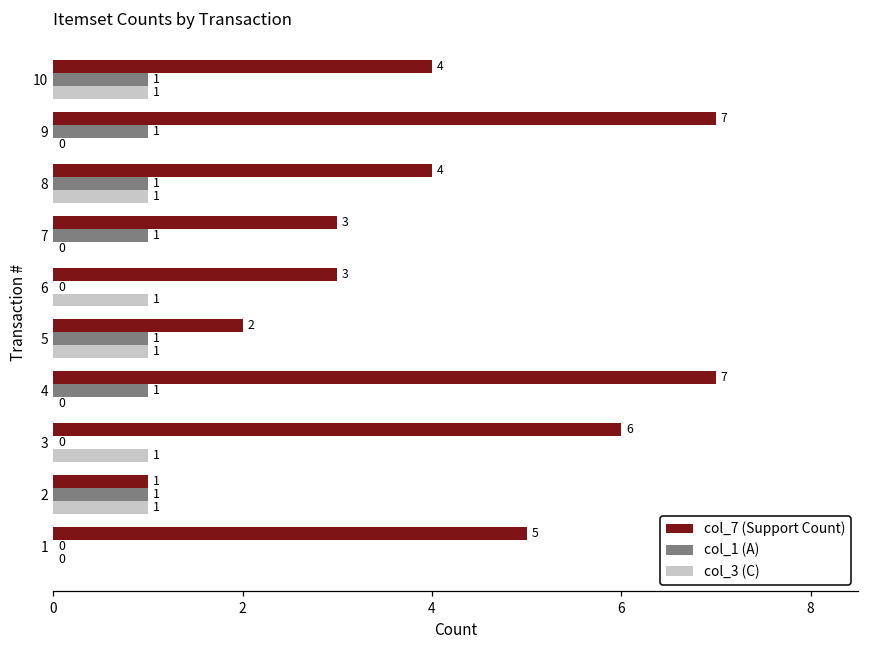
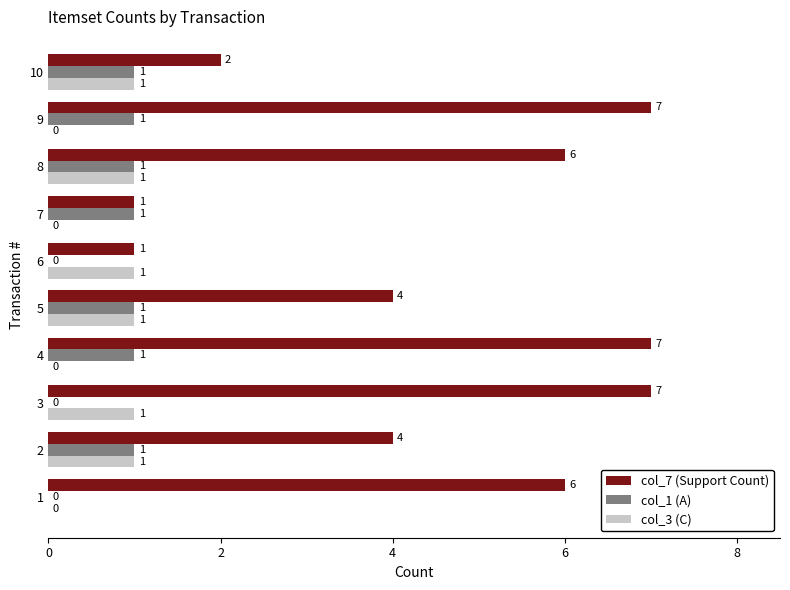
col_7 (Support Count), 10: 4 -> 2
col_7 (Support Count), 8: 4 -> 6
col_7 (Support Count), 7: 3 -> 1
col_7 (Support Count), 6: 3 -> 1
col_7 (Support Count), 5: 2 -> 4
col_7 (Support Count), 3: 6 -> 7
col_7 (Support Count), 2: 1 -> 4
col_7 (Support Count), 1: 5 -> 6
